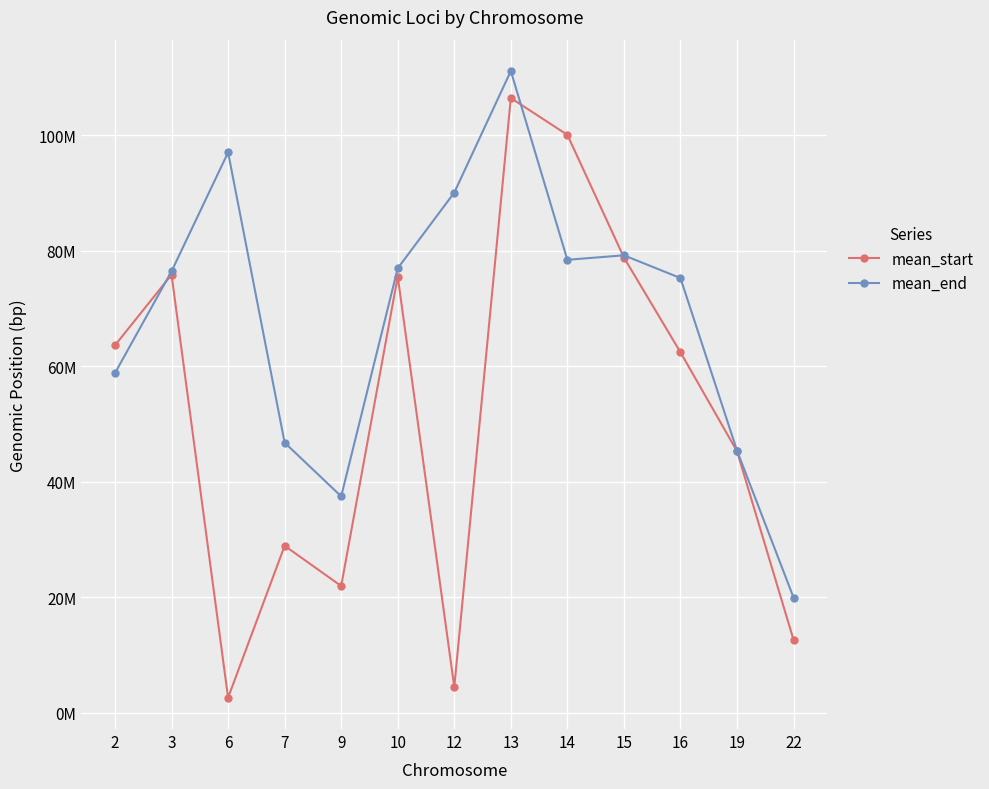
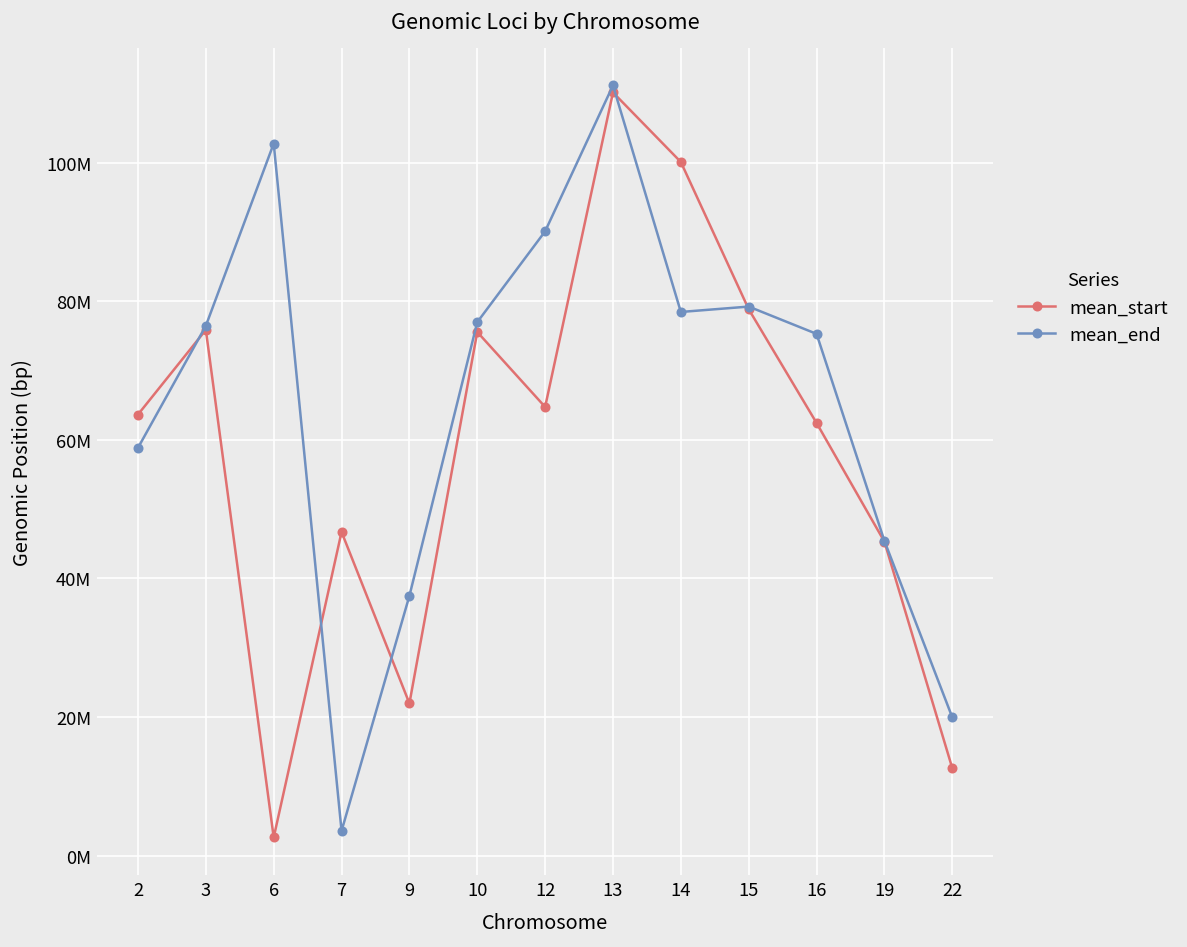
mean_end, 6: 97000000 -> 103000000
mean_start, 7: 29000000 -> 47000000
mean_end, 7: 47000000 -> 4000000
mean_start, 12: 4000000 -> 65000000
mean_start, 13: 106000000 -> 110000000
